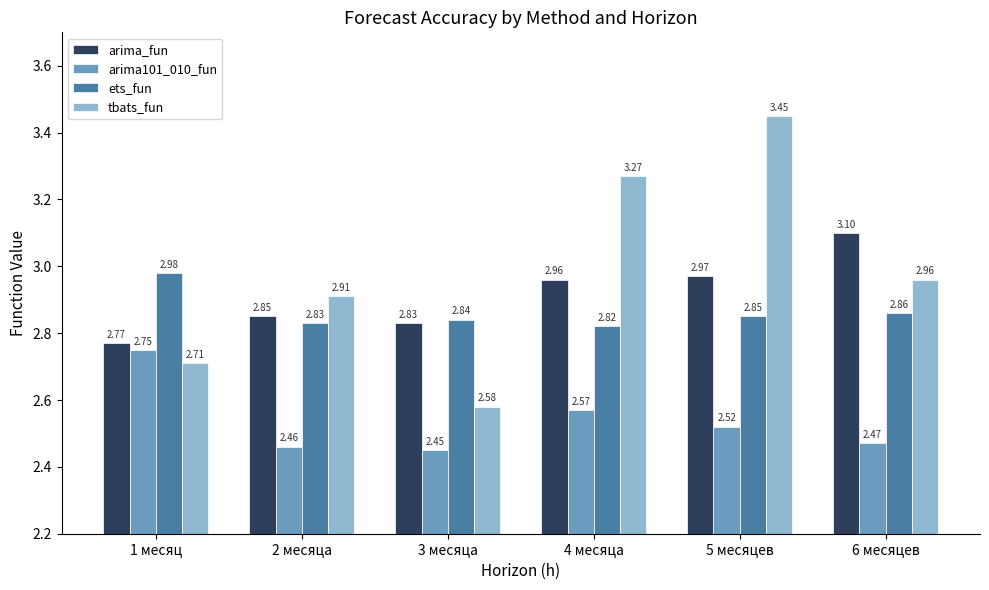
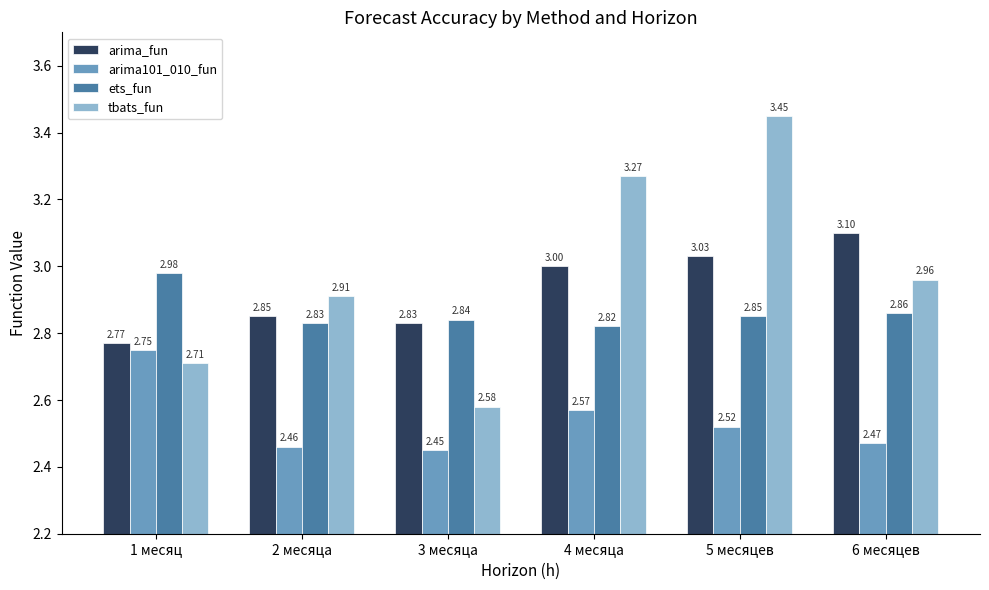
arima_fun, 4 месяца: 2.96 -> 3.00
arima_fun, 5 месяцев: 2.97 -> 3.03
